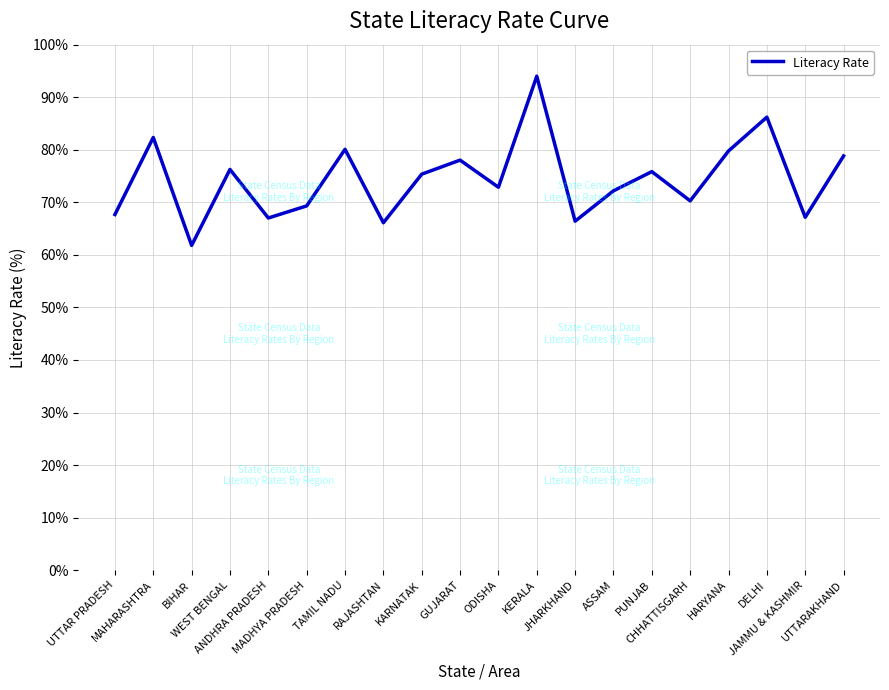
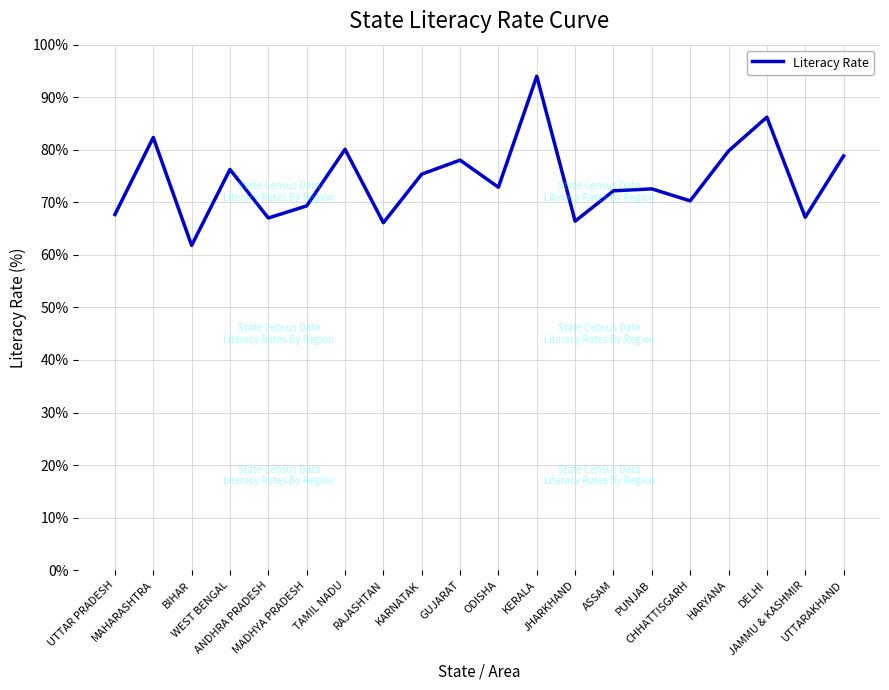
PUNJAB: 76% -> 73%
